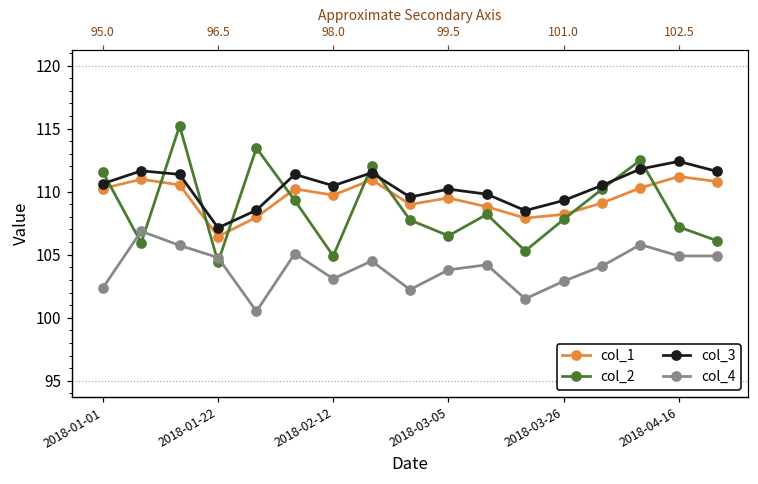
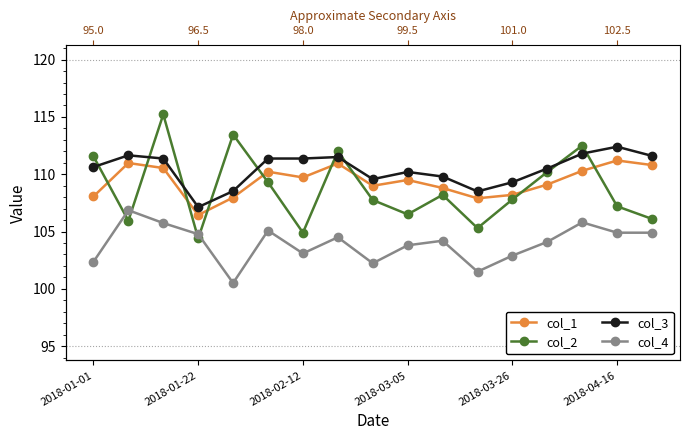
col_1, 2018-01-01: 110.3 -> 108.1
col_3, 2018-02-12: 110.5 -> 111.4
